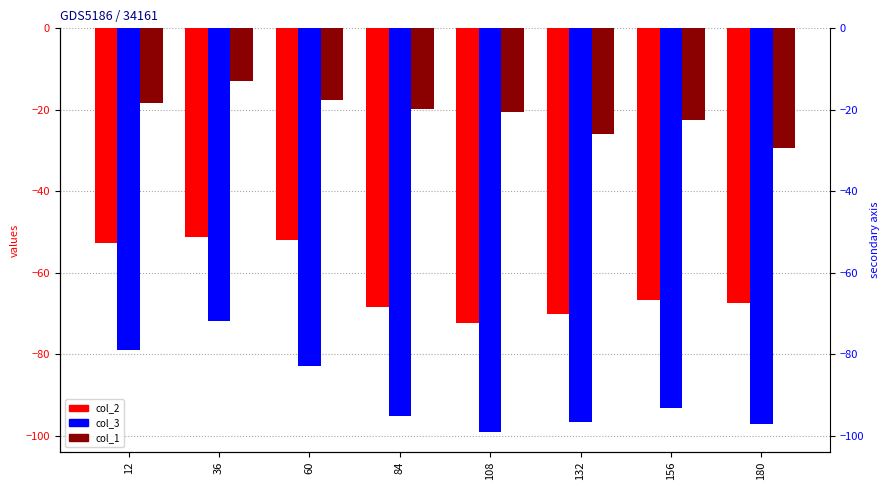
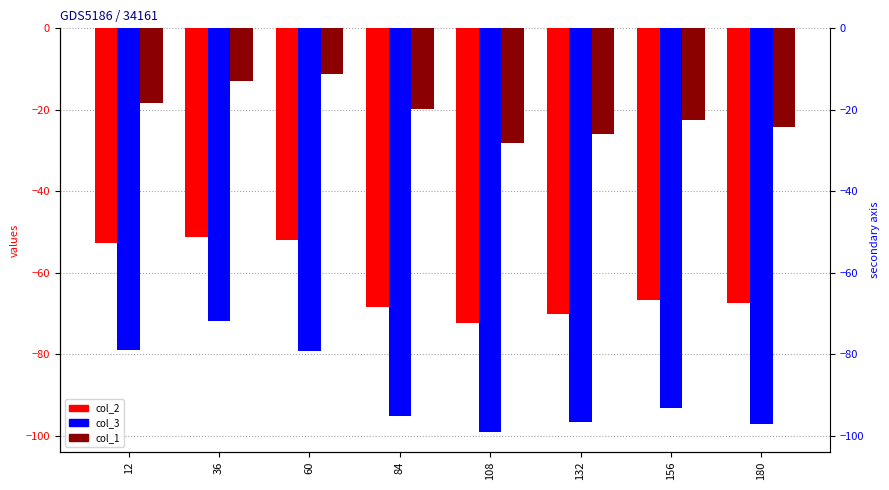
col_3, 60: -83 -> -79
col_1, 60: -18 -> -11
col_1, 108: -21 -> -28
col_1, 180: -29 -> -24
